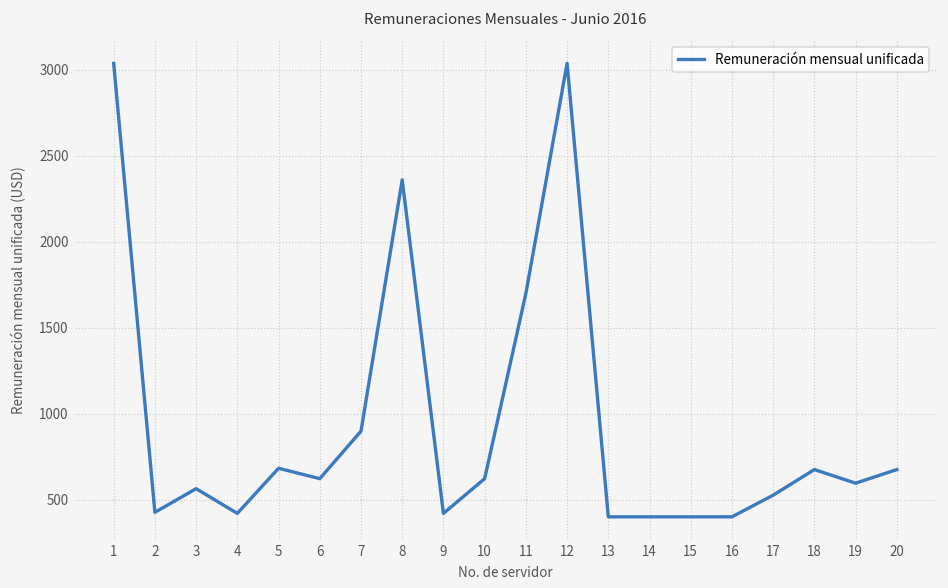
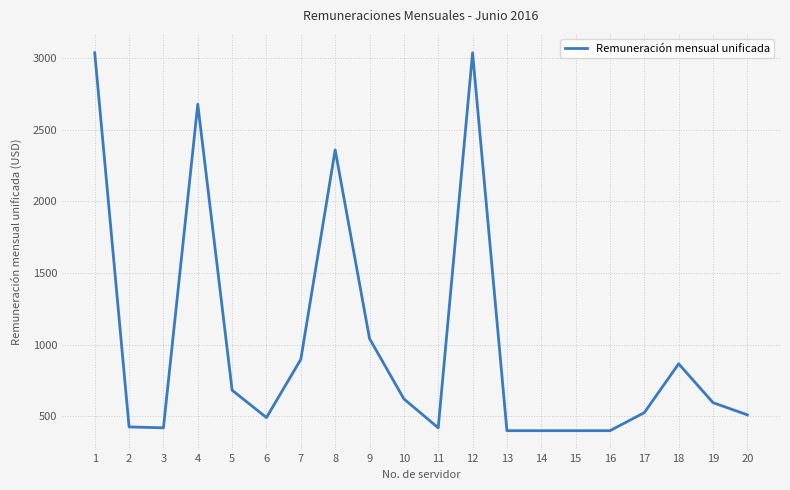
3: 560 -> 420
4: 420 -> 2680
6: 620 -> 490
9: 420 -> 1040
11: 1700 -> 420
18: 680 -> 870
20: 680 -> 510
